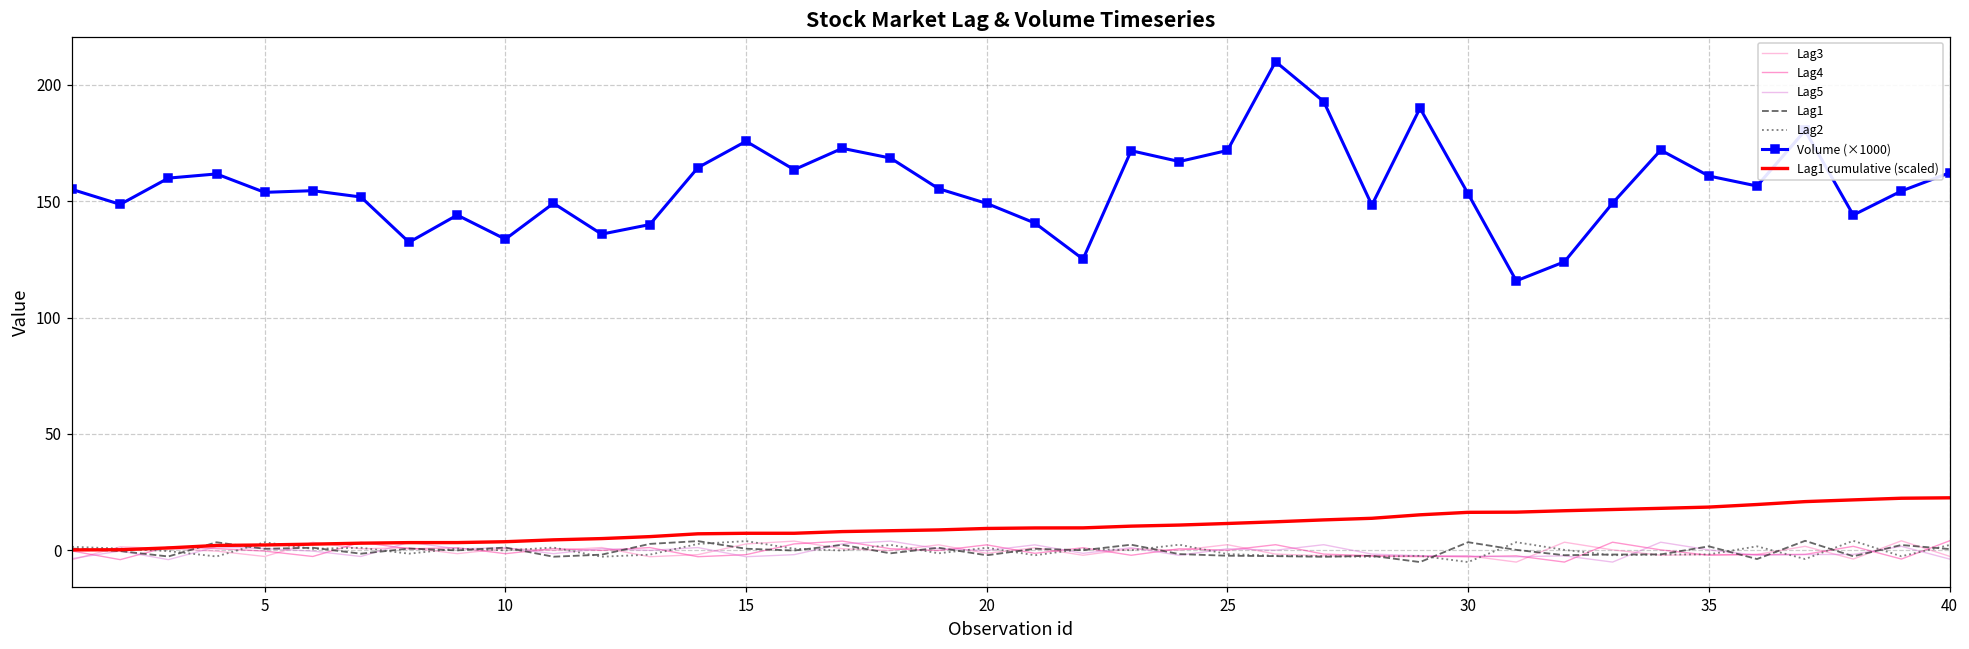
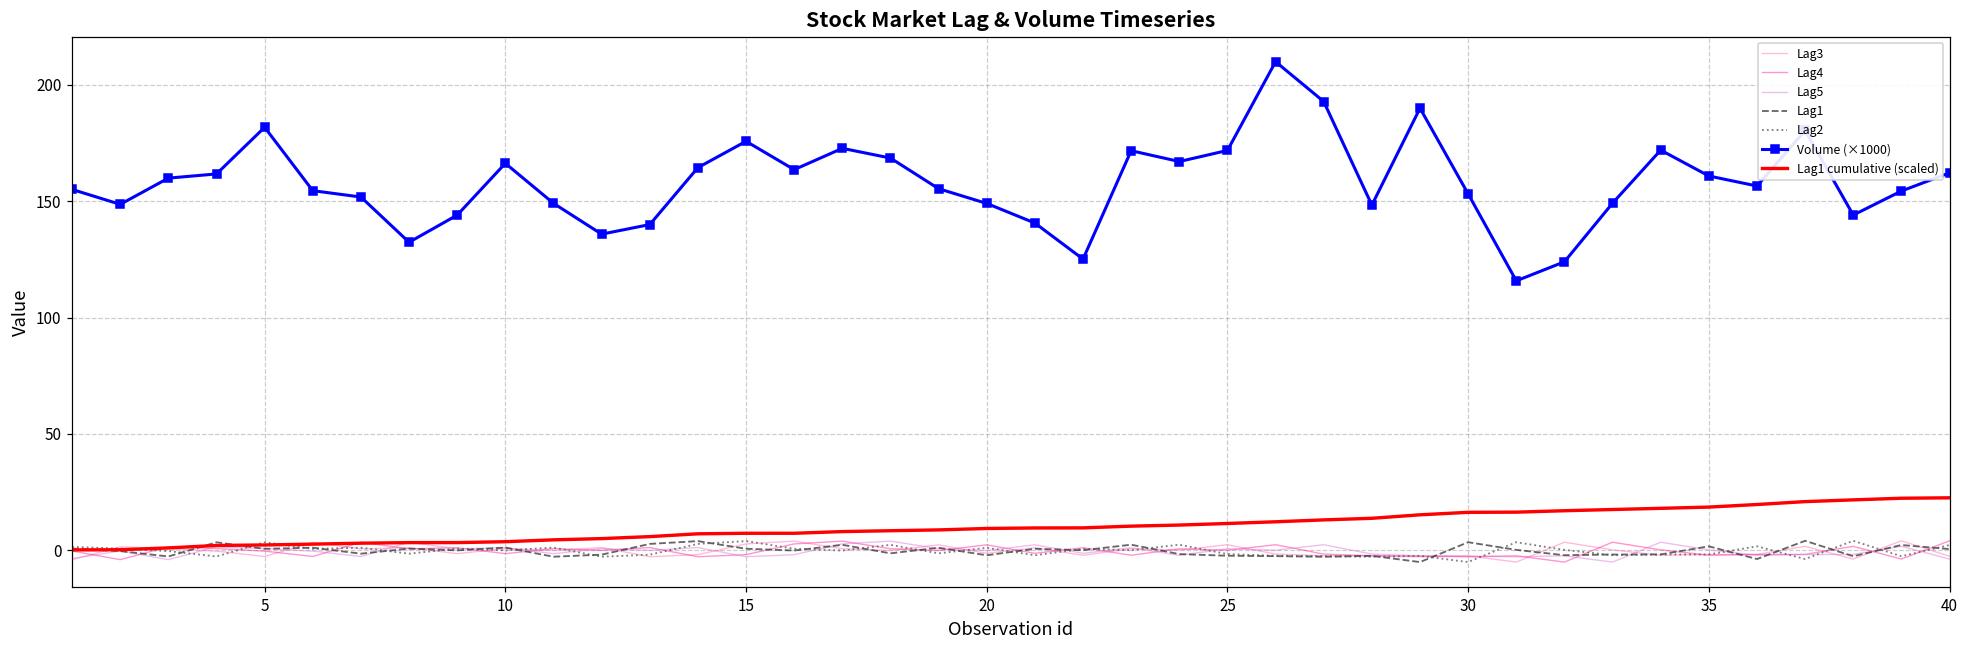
Volume (×1000), 5: 154 -> 182
Volume (×1000), 10: 134 -> 166
